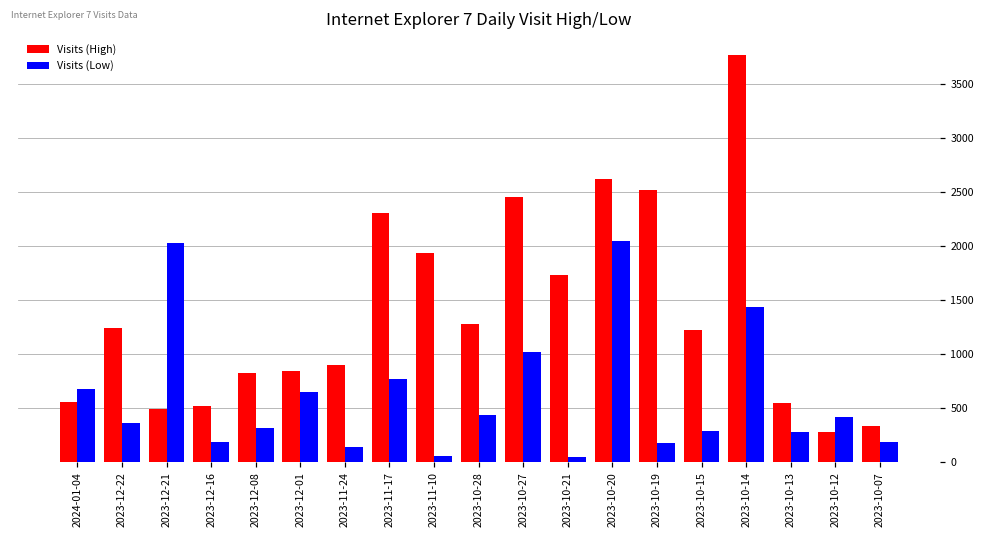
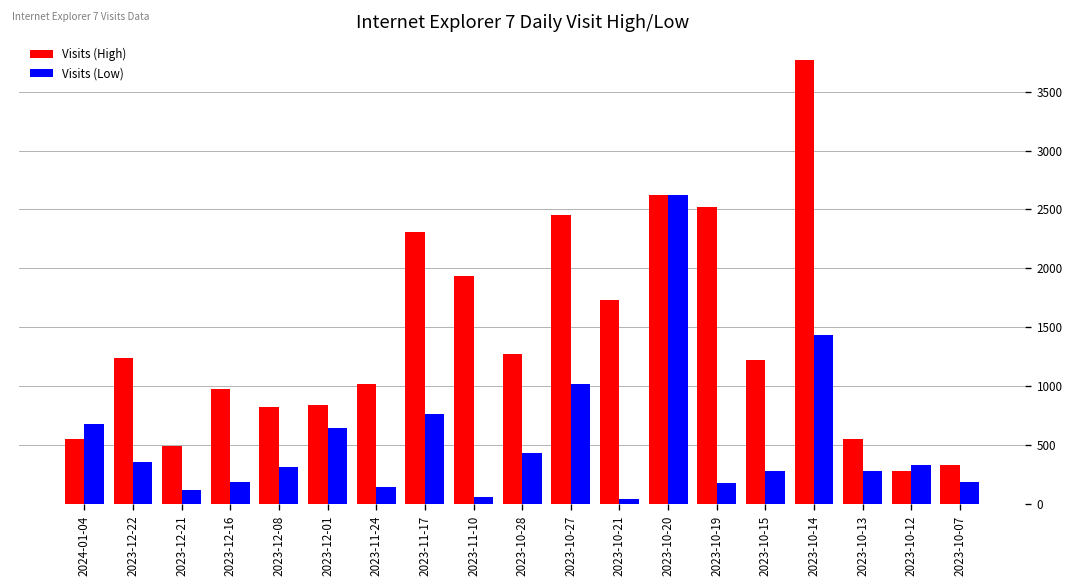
Visits (Low), 2023-12-21: 2000 -> 100
Visits (High), 2023-12-16: 500 -> 1000
Visits (High), 2023-11-24: 900 -> 1000
Visits (Low), 2023-10-20: 2000 -> 2600
Visits (Low), 2023-10-12: 400 -> 300
